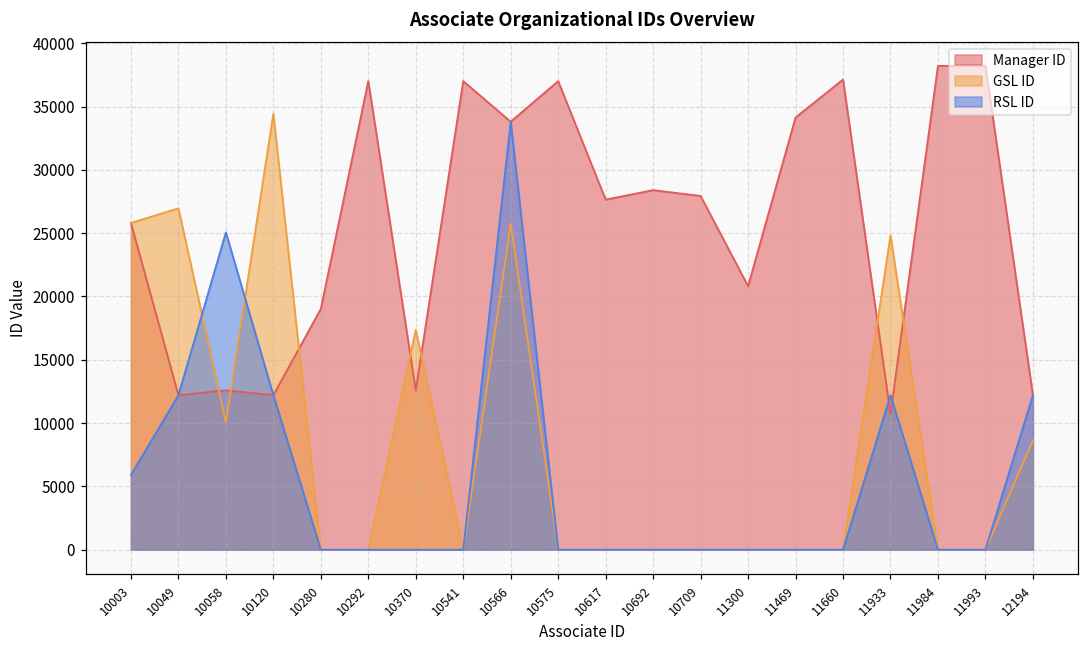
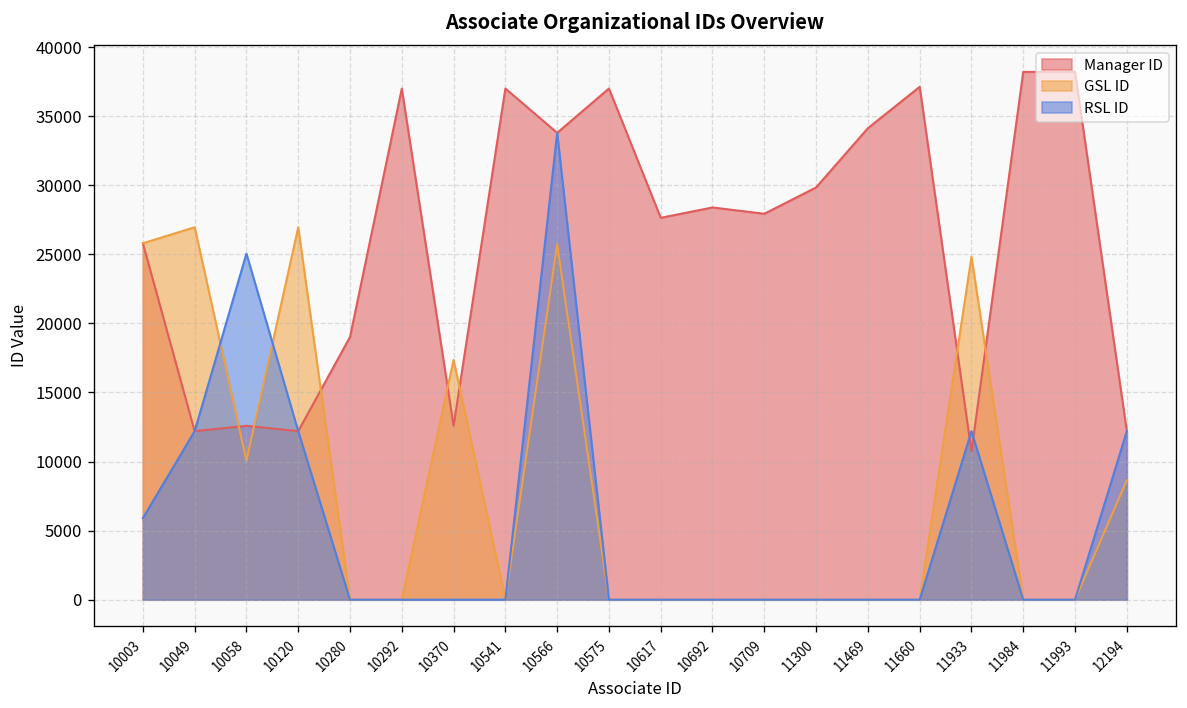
GSL ID, 10120: 34400 -> 27000
Manager ID, 11300: 20800 -> 29800
